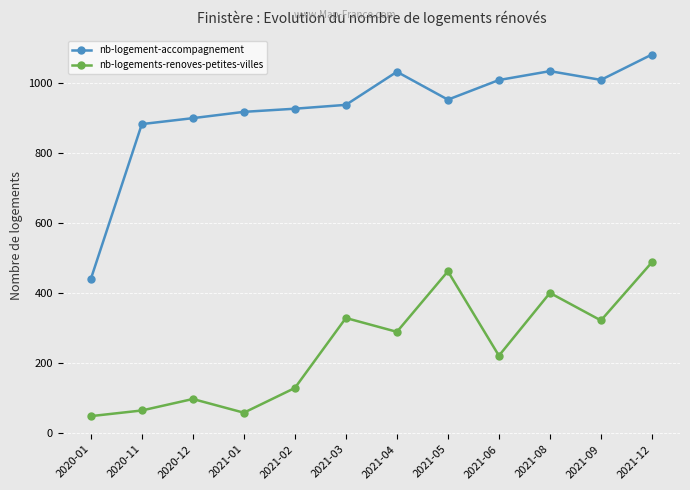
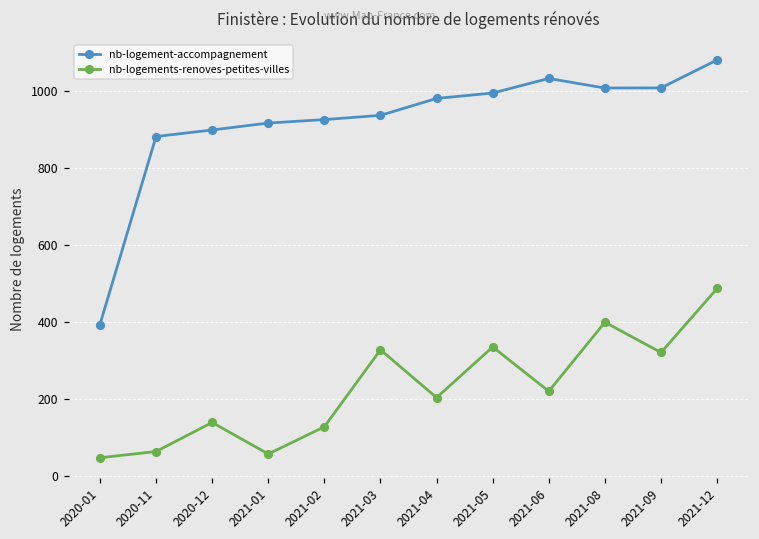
nb-logement-accompagnement, 2020-01: 440 -> 390
nb-logements-renoves-petites-villes, 2020-12: 100 -> 140
nb-logement-accompagnement, 2021-04: 1030 -> 980
nb-logements-renoves-petites-villes, 2021-04: 290 -> 200
nb-logement-accompagnement, 2021-05: 950 -> 1000
nb-logements-renoves-petites-villes, 2021-05: 460 -> 340
nb-logement-accompagnement, 2021-06: 1010 -> 1030
nb-logement-accompagnement, 2021-08: 1030 -> 1010
